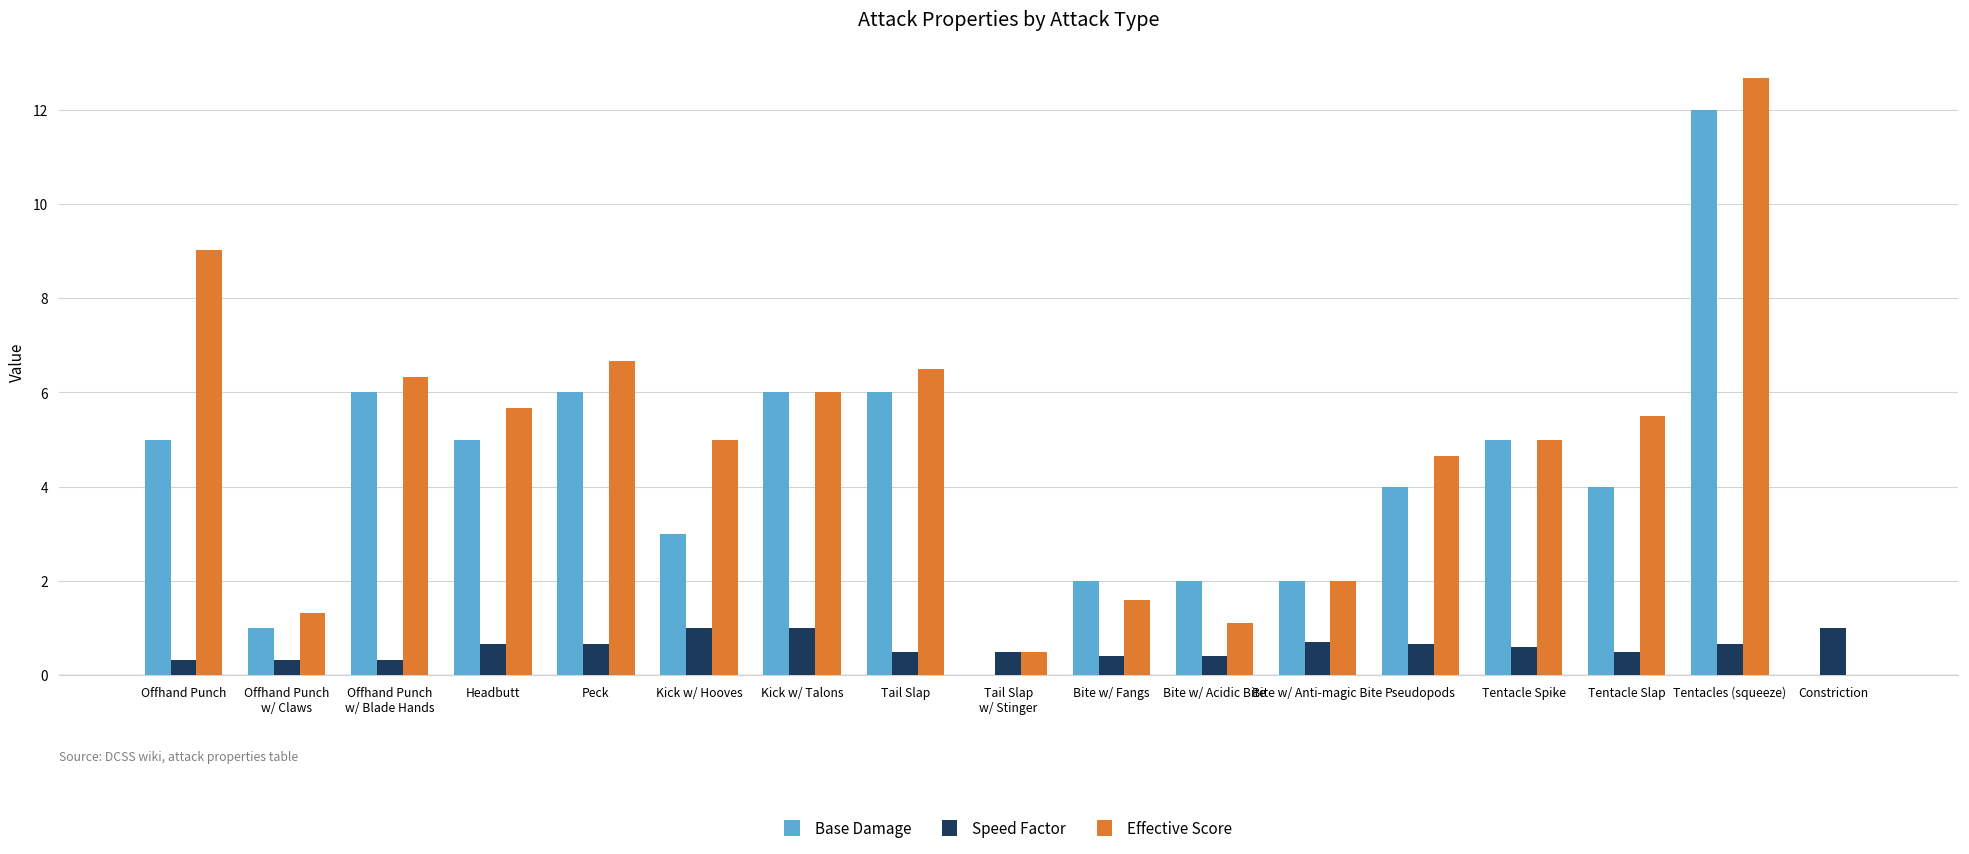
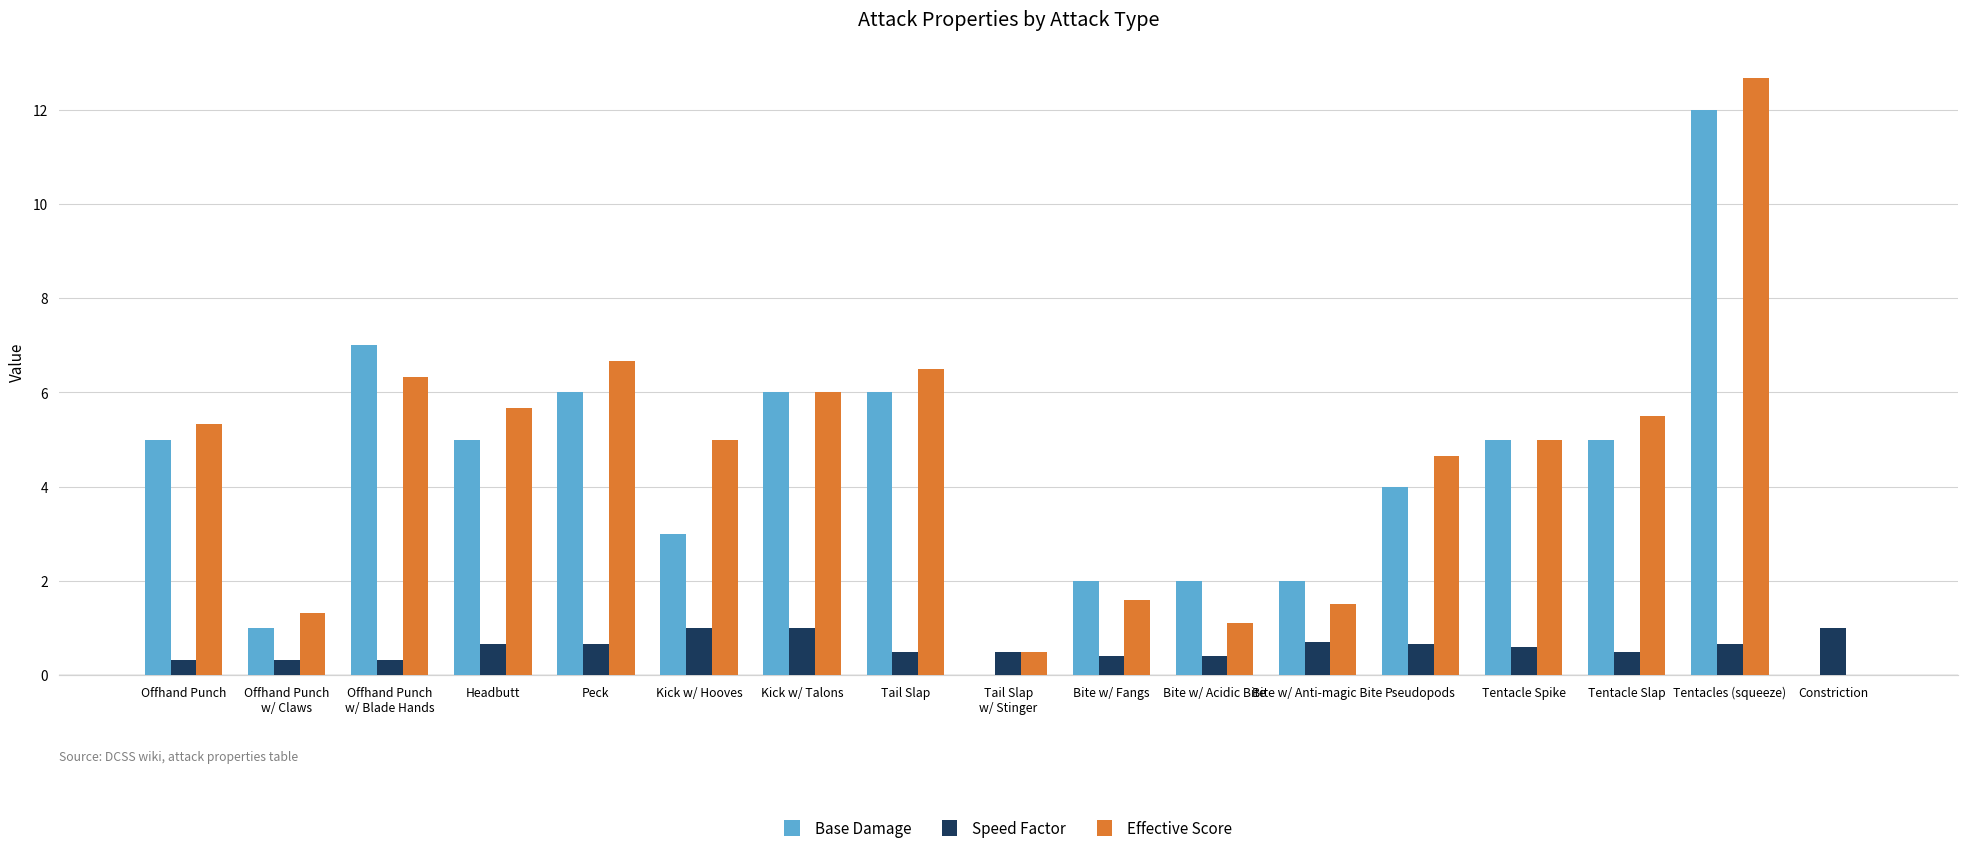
Effective Score, Offhand Punch: 9.0 -> 5.3
Base Damage, Offhand Punch w/ Blade Hands: 6 -> 7
Effective Score, Bite w/ Anti-magic Bite: 2.0 -> 1.5
Base Damage, Tentacle Slap: 4 -> 5
